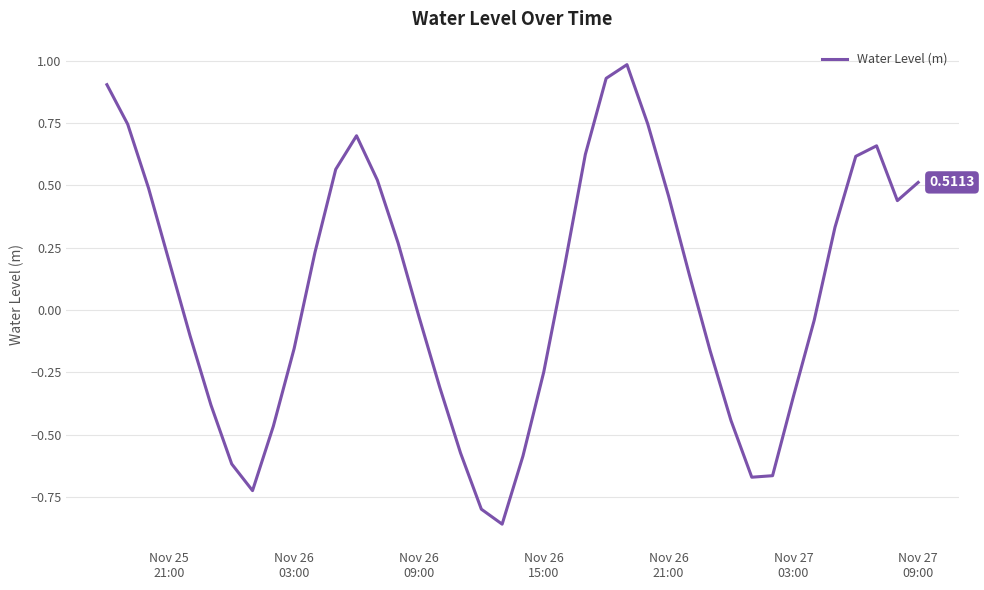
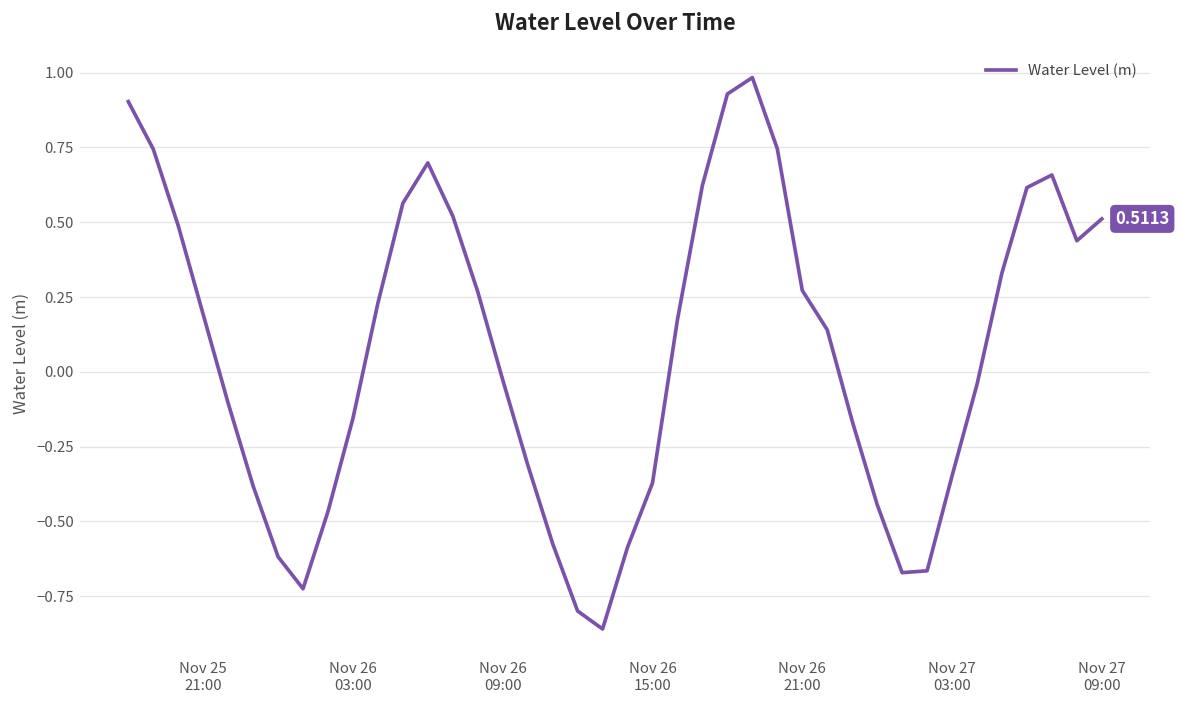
Nov 26 15:00: -0.25 -> -0.37
Nov 26 21:00: 0.46 -> 0.27
